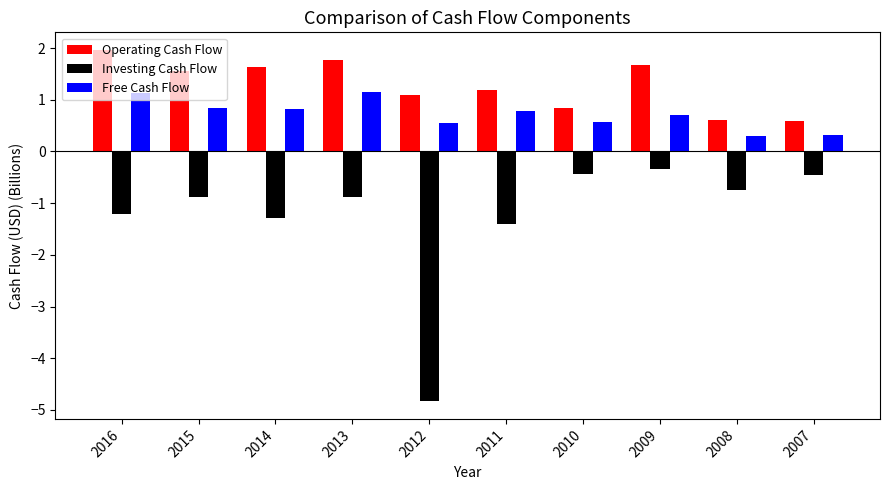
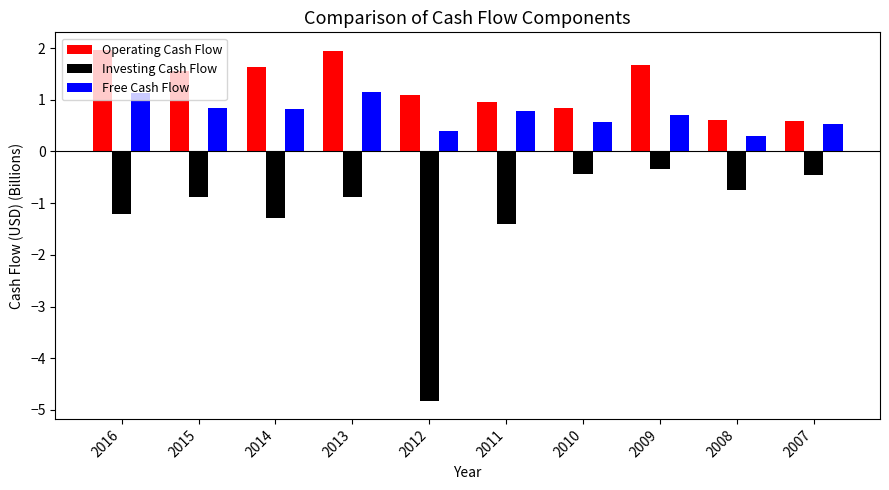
Operating Cash Flow, 2013: 1.8 -> 1.9
Free Cash Flow, 2012: 0.6 -> 0.4
Operating Cash Flow, 2011: 1.2 -> 1.0
Free Cash Flow, 2007: 0.3 -> 0.5
